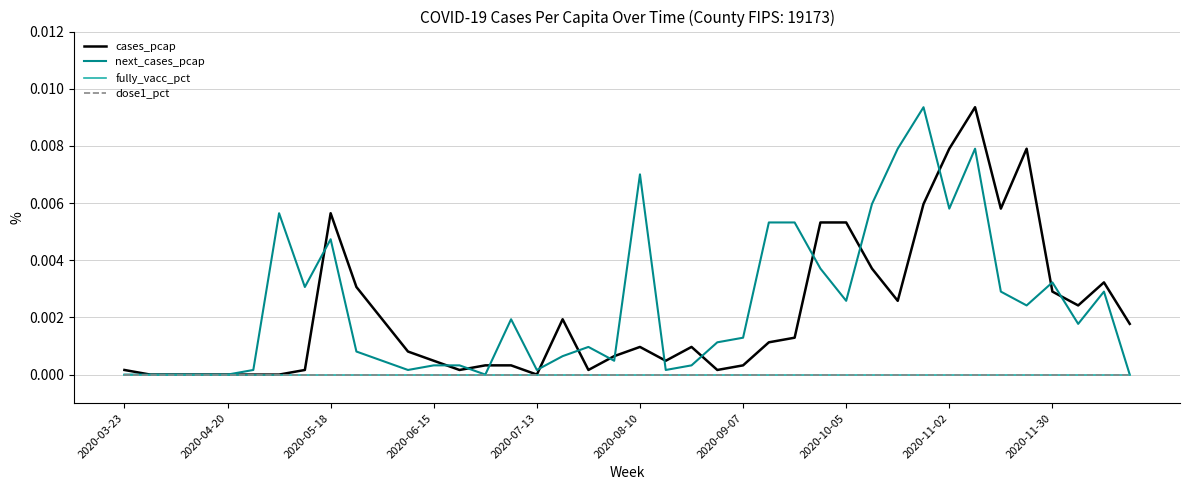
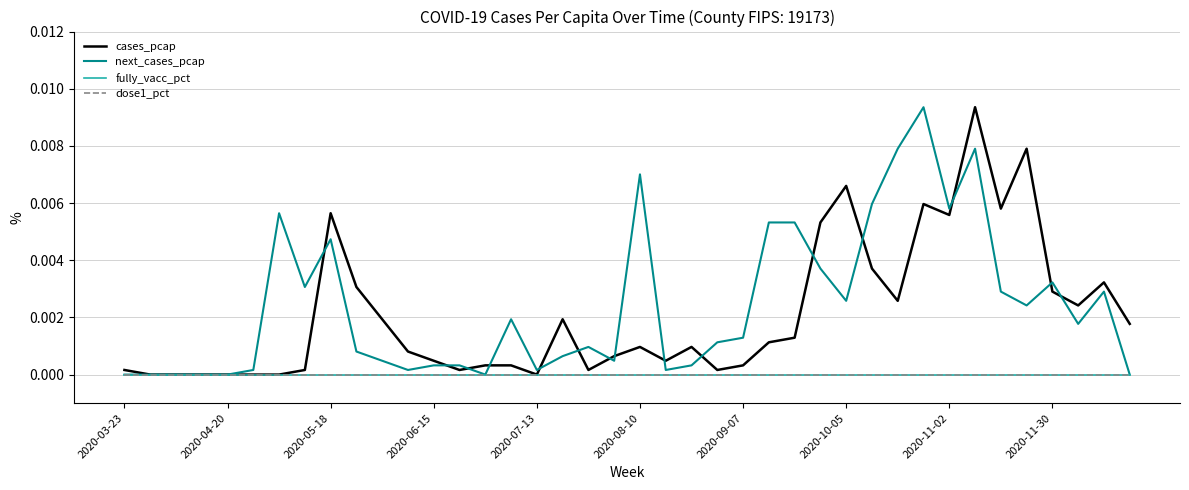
cases_pcap, 2020-10-05: 0.0053 -> 0.0066
cases_pcap, 2020-11-02: 0.0079 -> 0.0056
